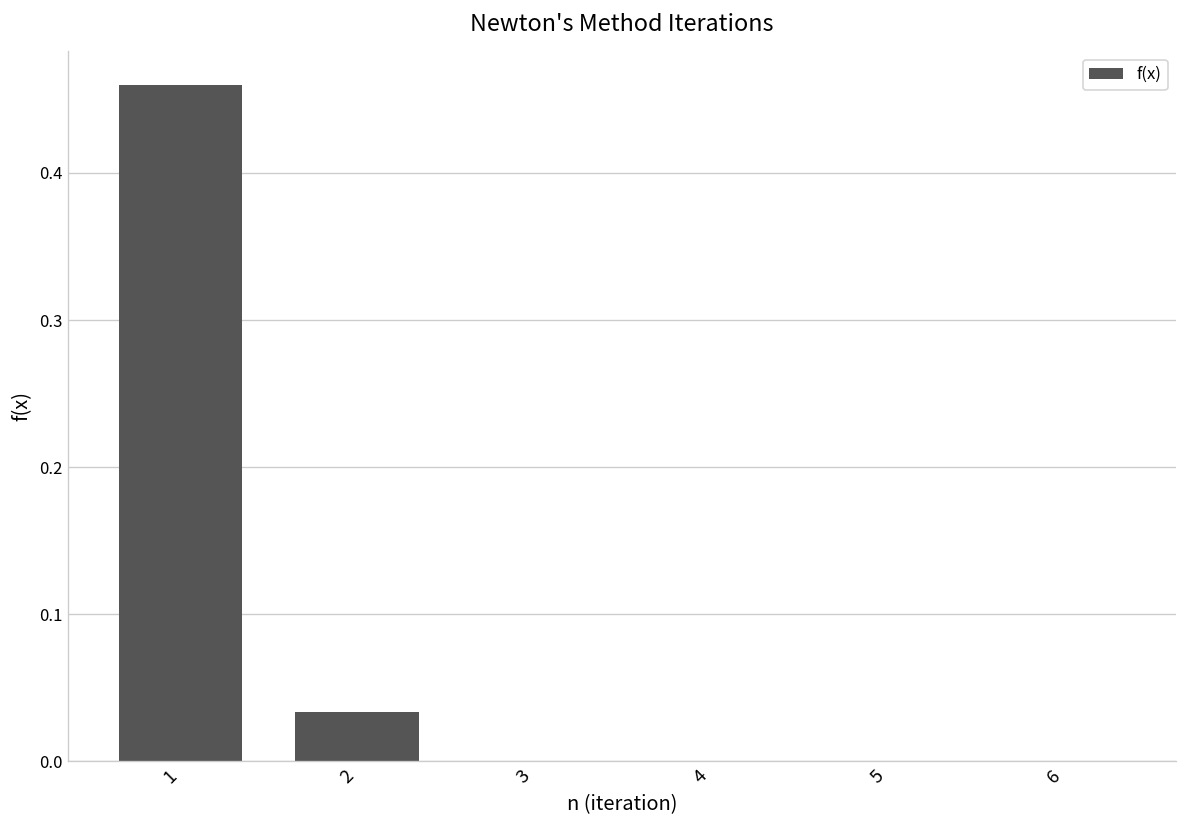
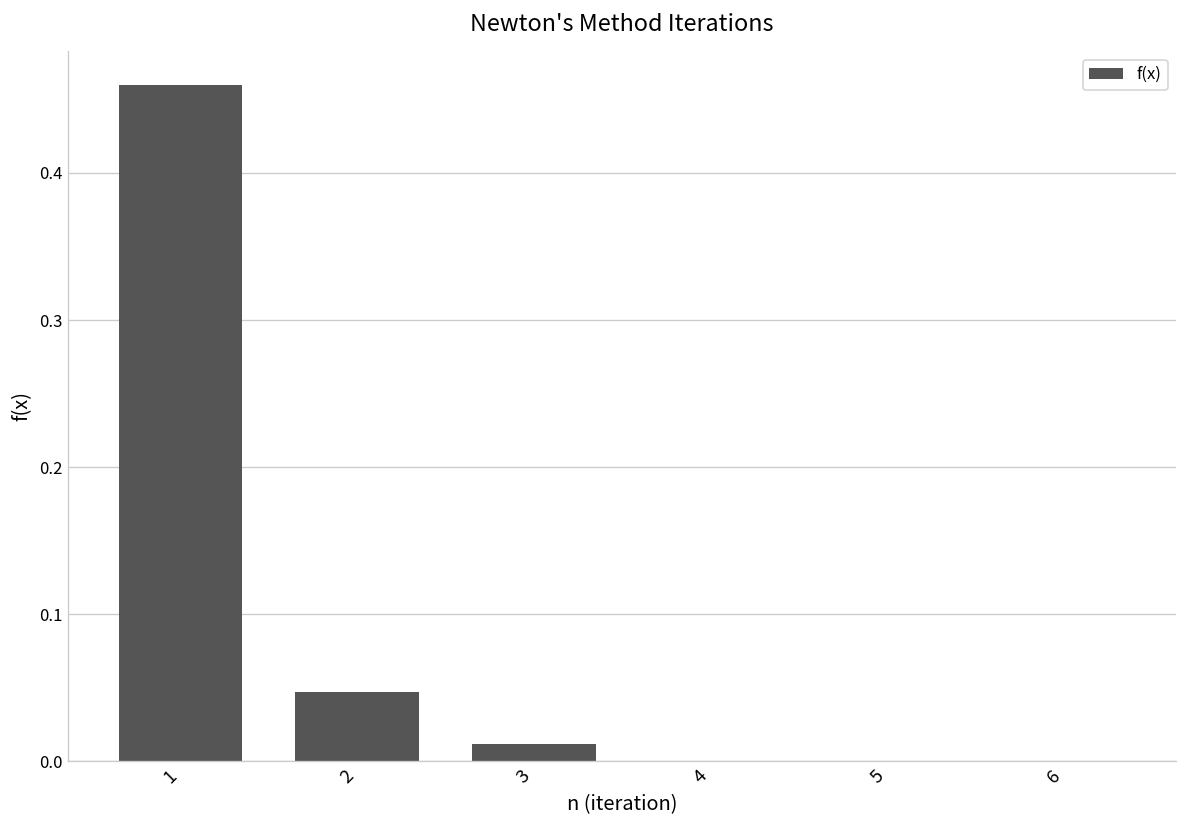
2: 0.034 -> 0.047
3: 0.000 -> 0.012
